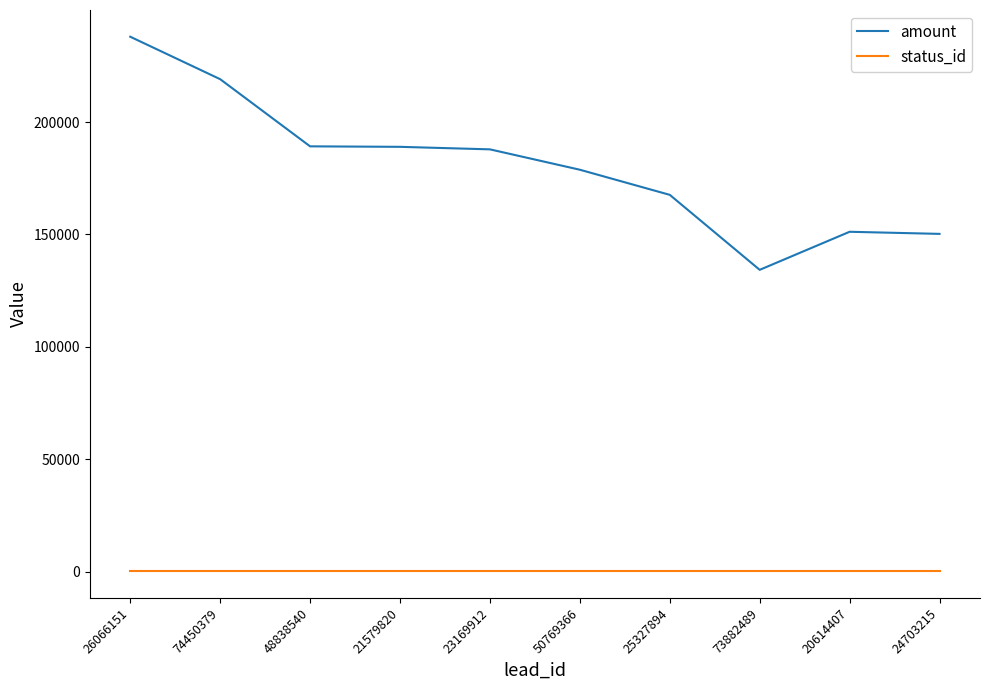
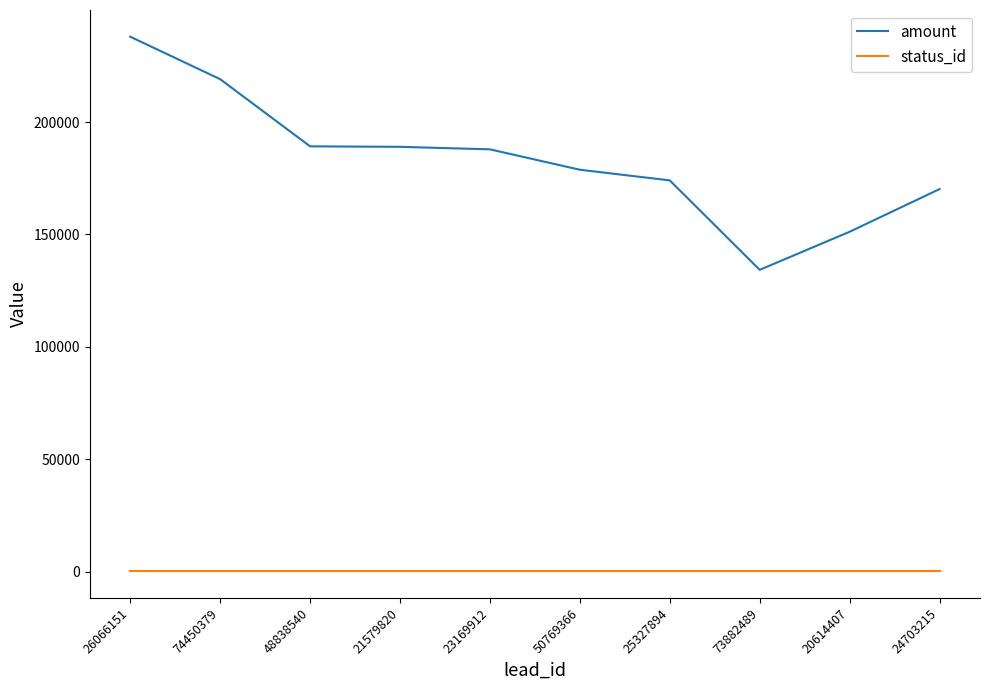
amount, 25327894: 168000 -> 174000
amount, 24703215: 150000 -> 170000
